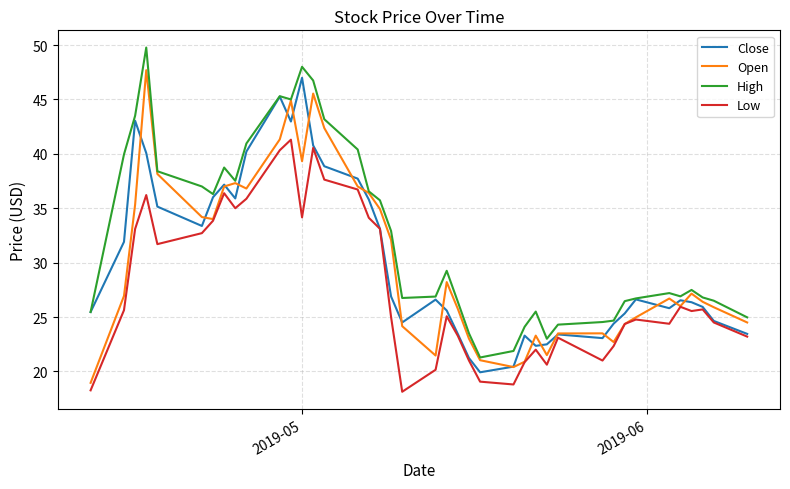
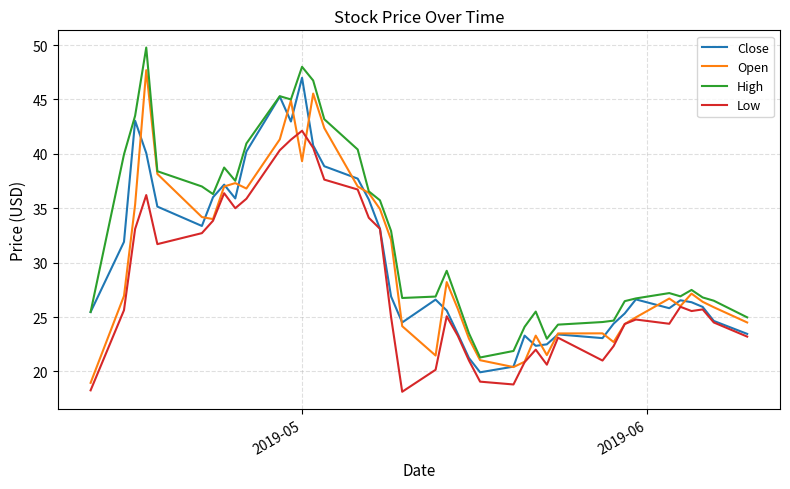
Low, 2019-05: 34.2 -> 42.1
